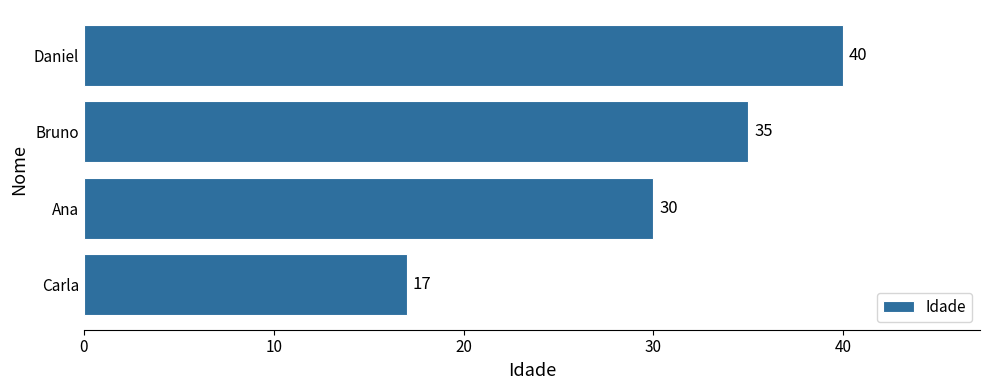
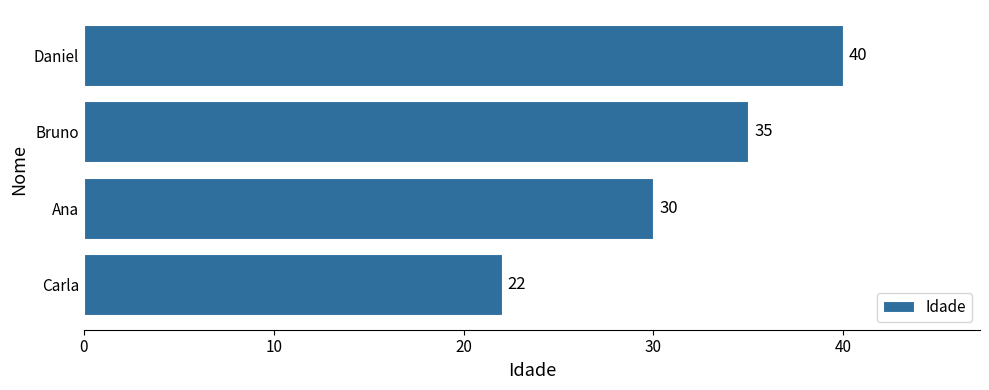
Carla: 17 -> 22
